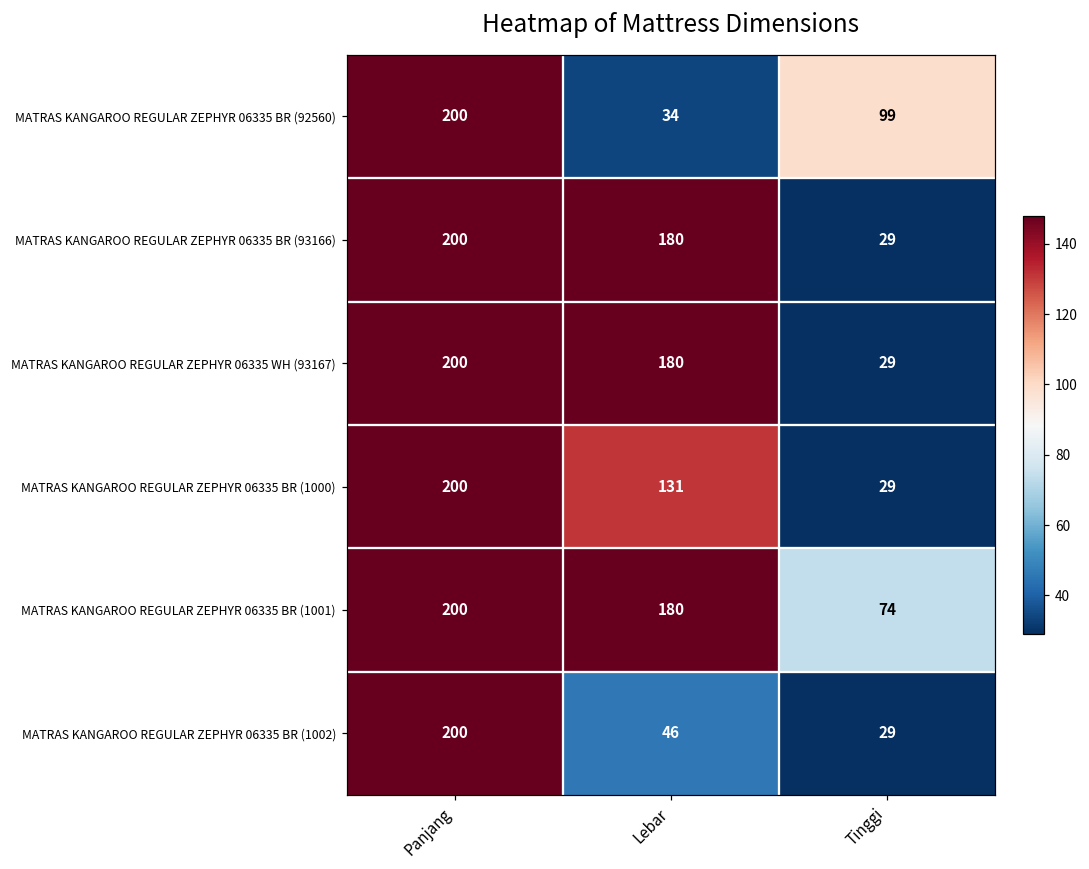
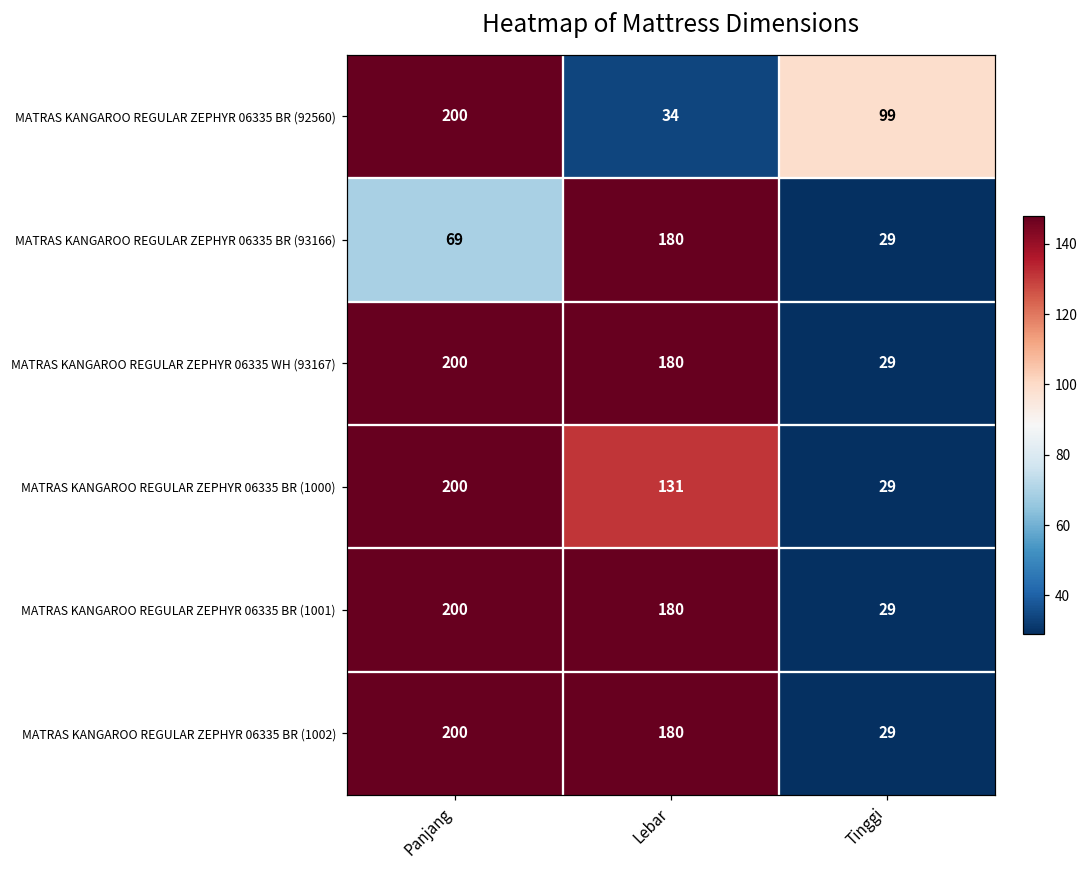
MATRAS KANGAROO REGULAR ZEPHYR 06335 BR (93166), Panjang: 200 -> 69
MATRAS KANGAROO REGULAR ZEPHYR 06335 BR (1001), Tinggi: 74 -> 29
MATRAS KANGAROO REGULAR ZEPHYR 06335 BR (1002), Lebar: 46 -> 180
